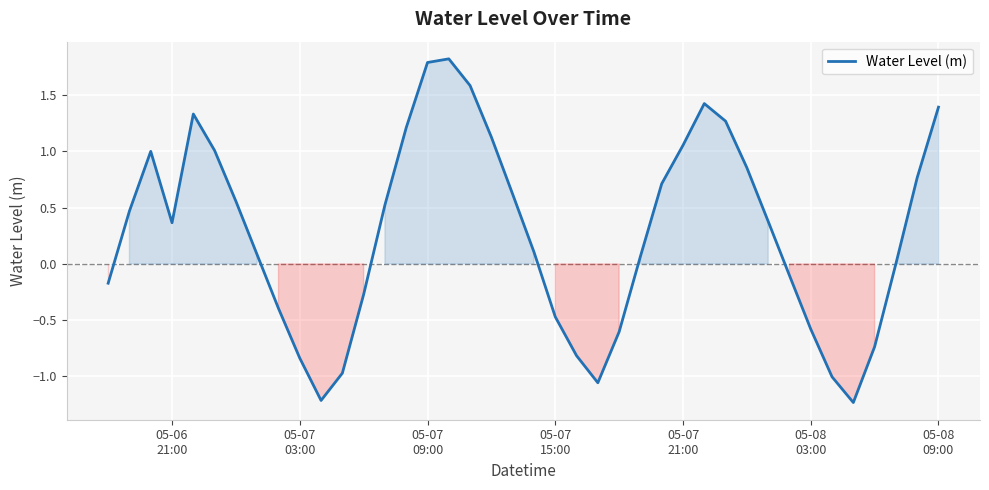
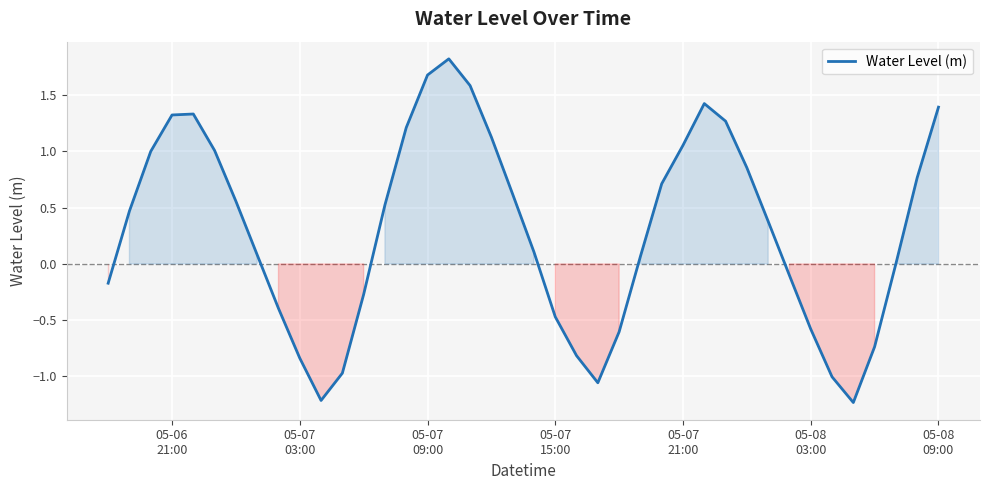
05-06 21:00: 0.37 -> 1.32
05-07 09:00: 1.79 -> 1.68
